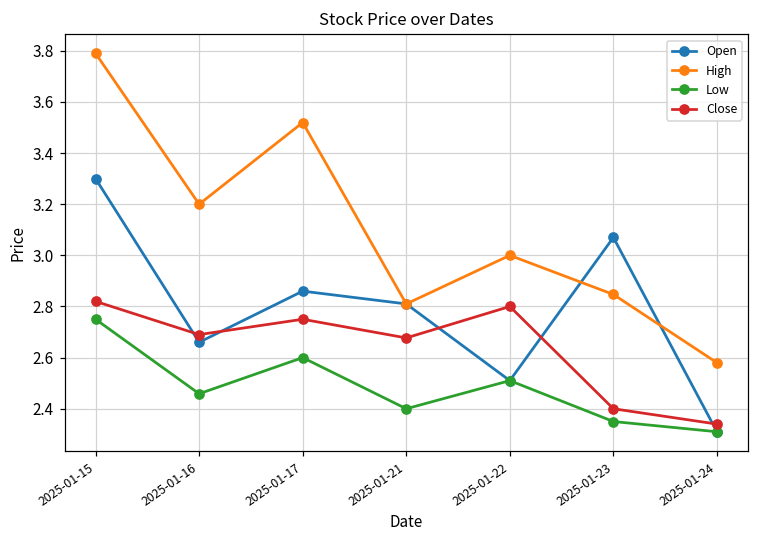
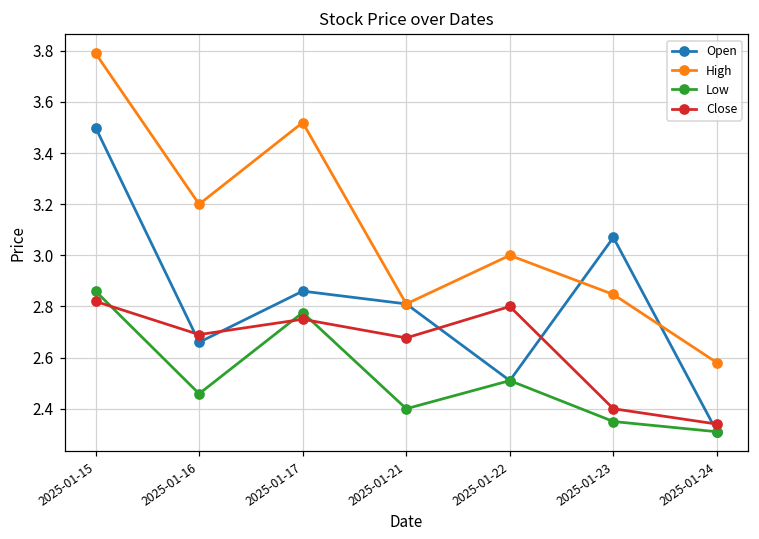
Open, 2025-01-15: 3.3 -> 3.5
Low, 2025-01-15: 2.75 -> 2.86
Low, 2025-01-17: 2.60 -> 2.78
